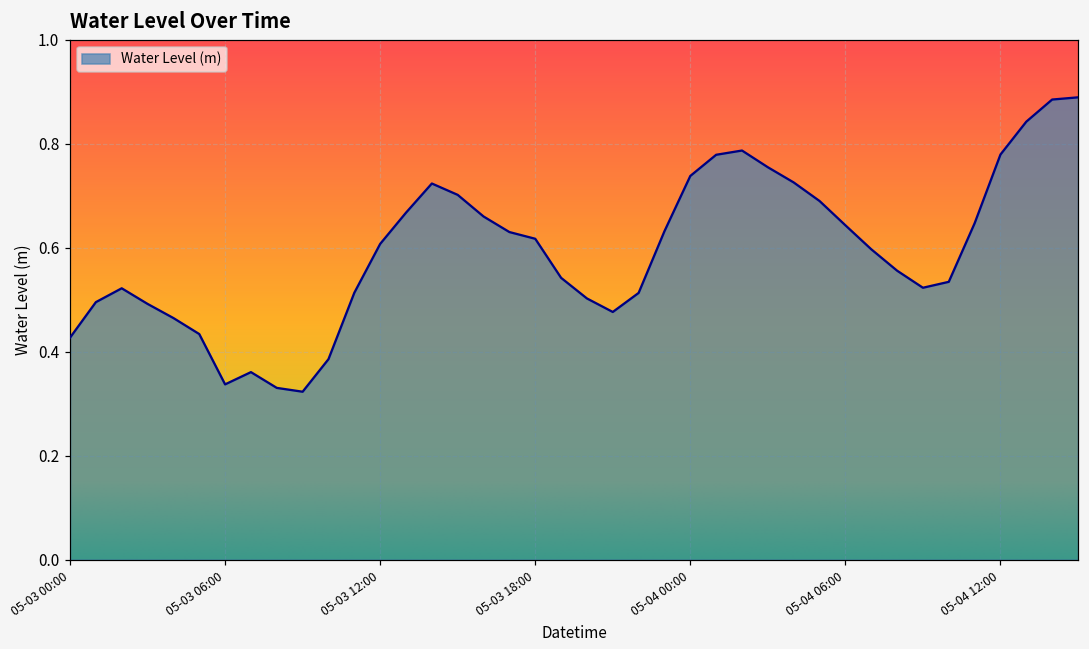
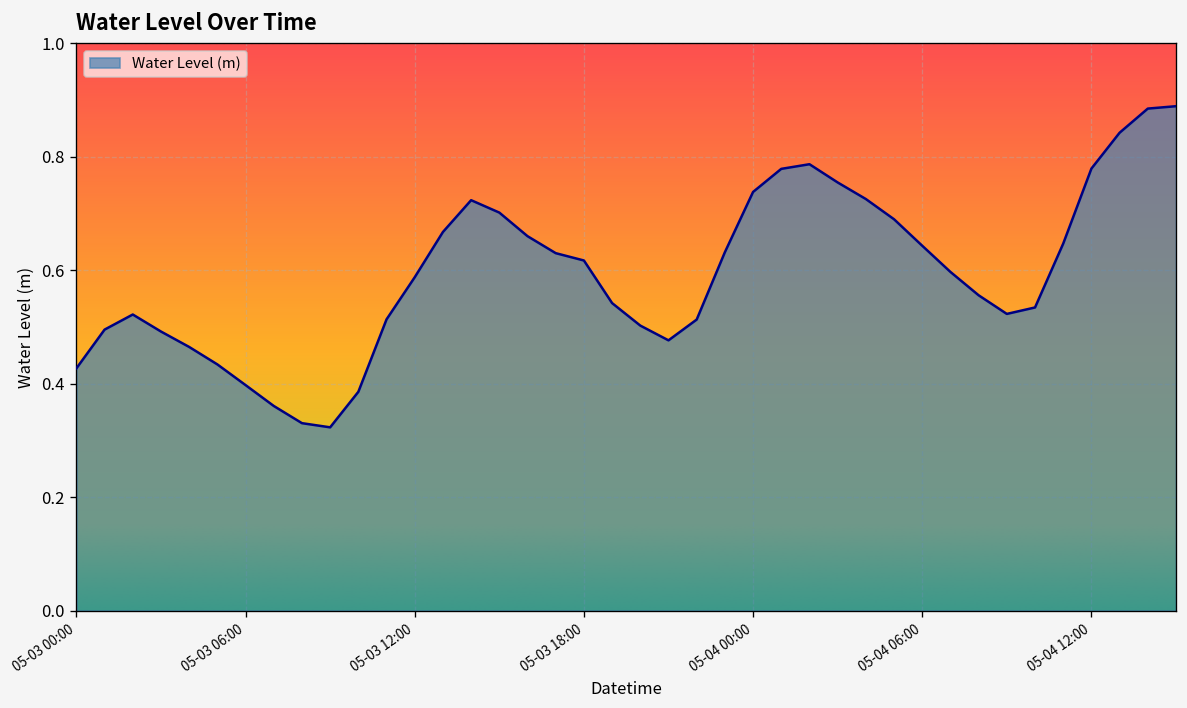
05-03 06:00: 0.34 -> 0.40
05-03 12:00: 0.61 -> 0.59
